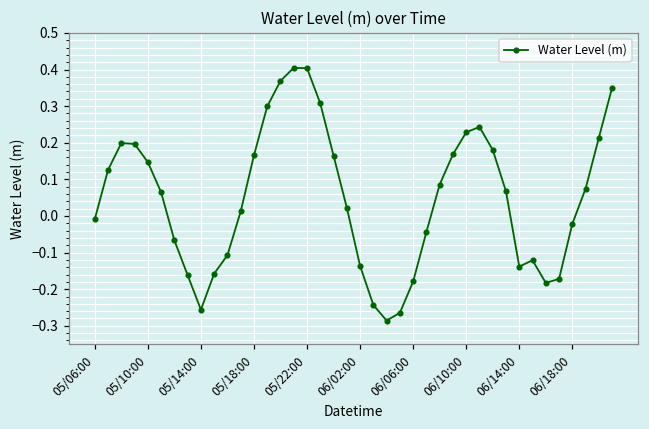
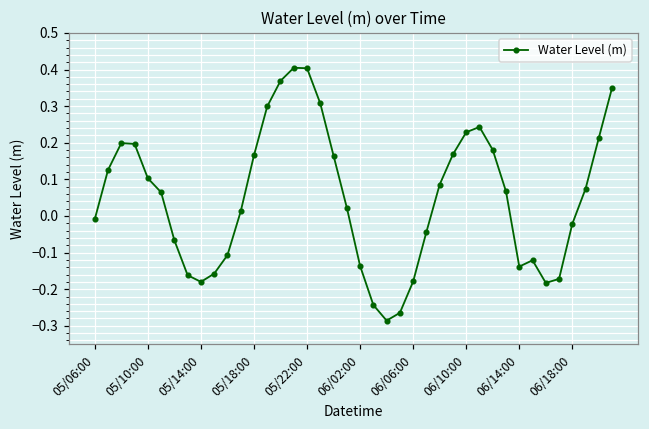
05/10:00: 0.15 -> 0.10
05/14:00: -0.26 -> -0.18
